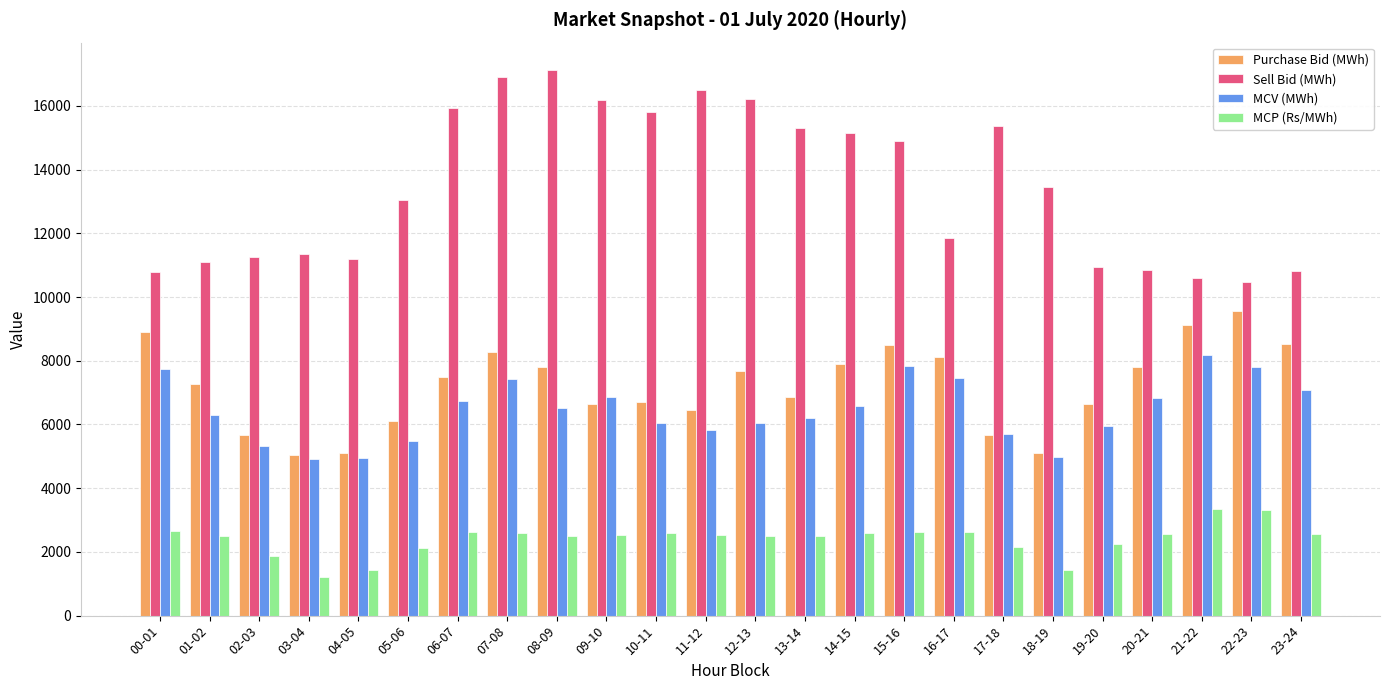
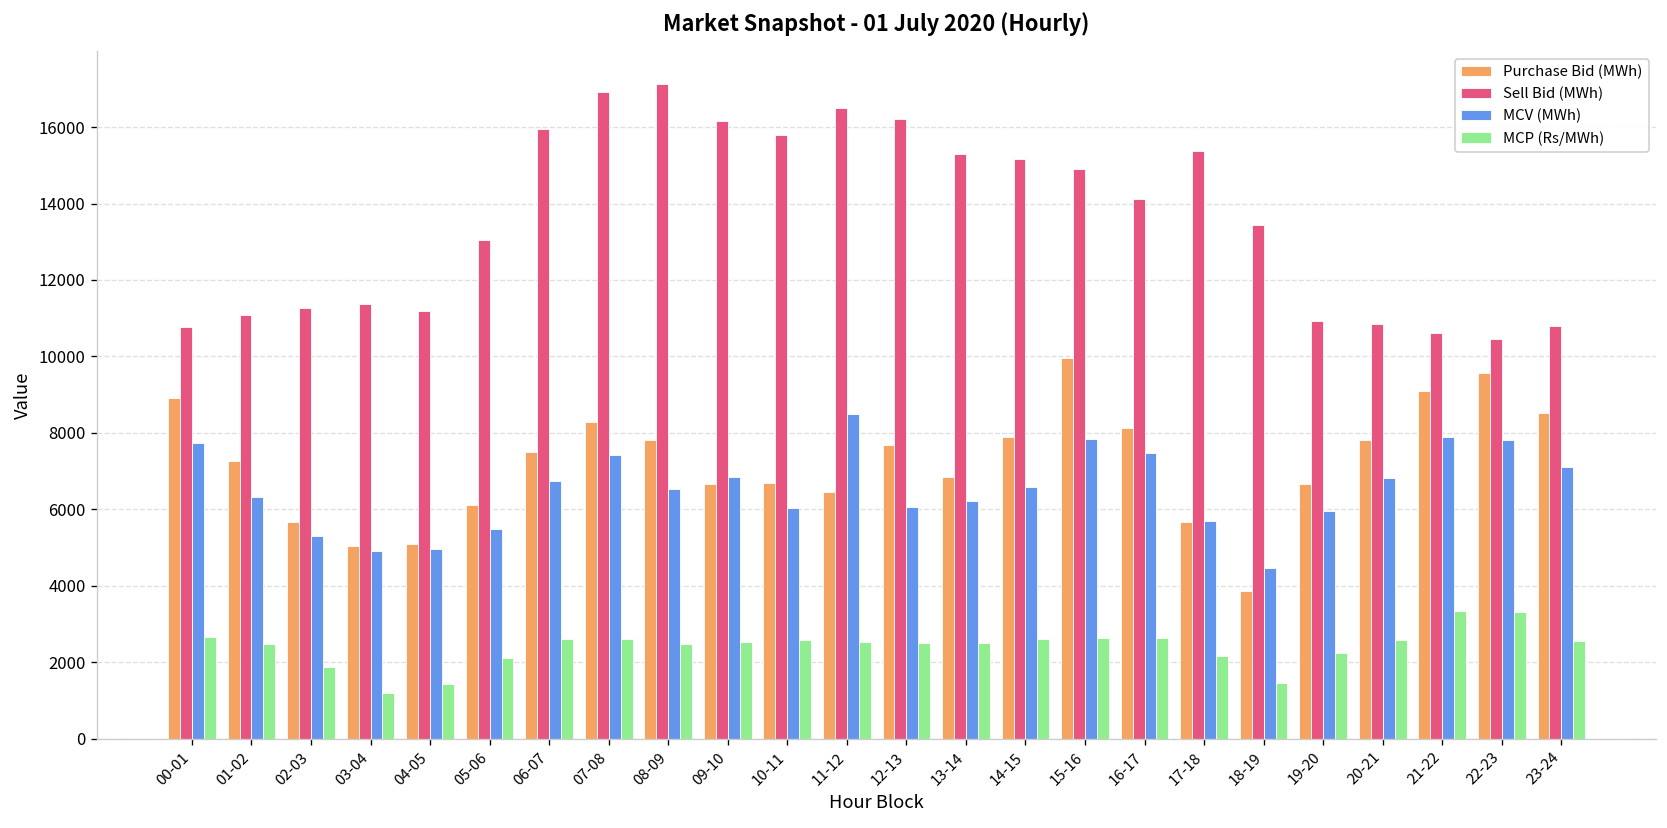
MCV (MWh), 11-12: 5800 -> 8500
Purchase Bid (MWh), 15-16: 8500 -> 10000
Sell Bid (MWh), 16-17: 11900 -> 14100
Purchase Bid (MWh), 18-19: 5100 -> 3900
MCV (MWh), 18-19: 5000 -> 4500
MCV (MWh), 21-22: 8200 -> 7900
